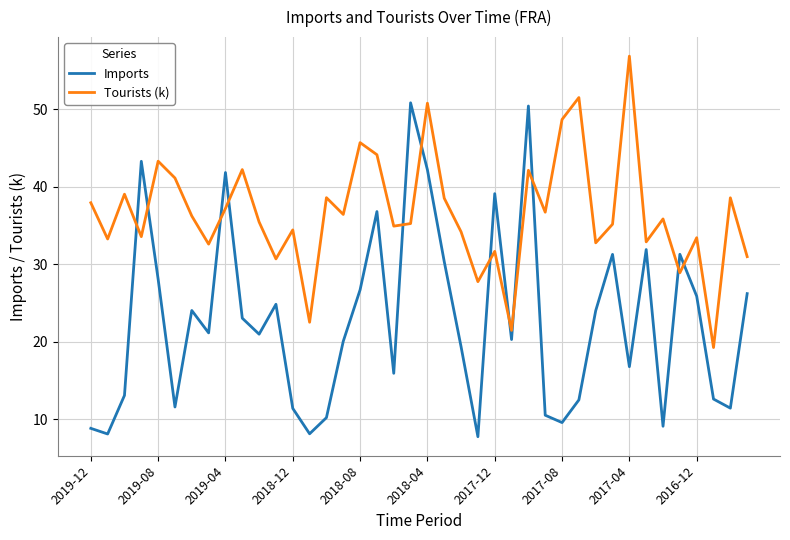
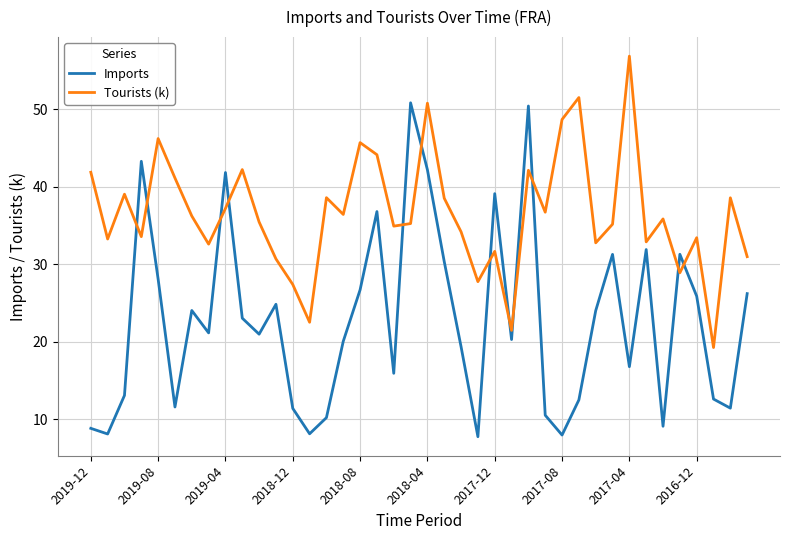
Tourists (k), 2019-12: 38 -> 42
Tourists (k), 2019-08: 43 -> 46
Tourists (k), 2018-12: 34 -> 27
Imports, 2017-08: 10 -> 8
